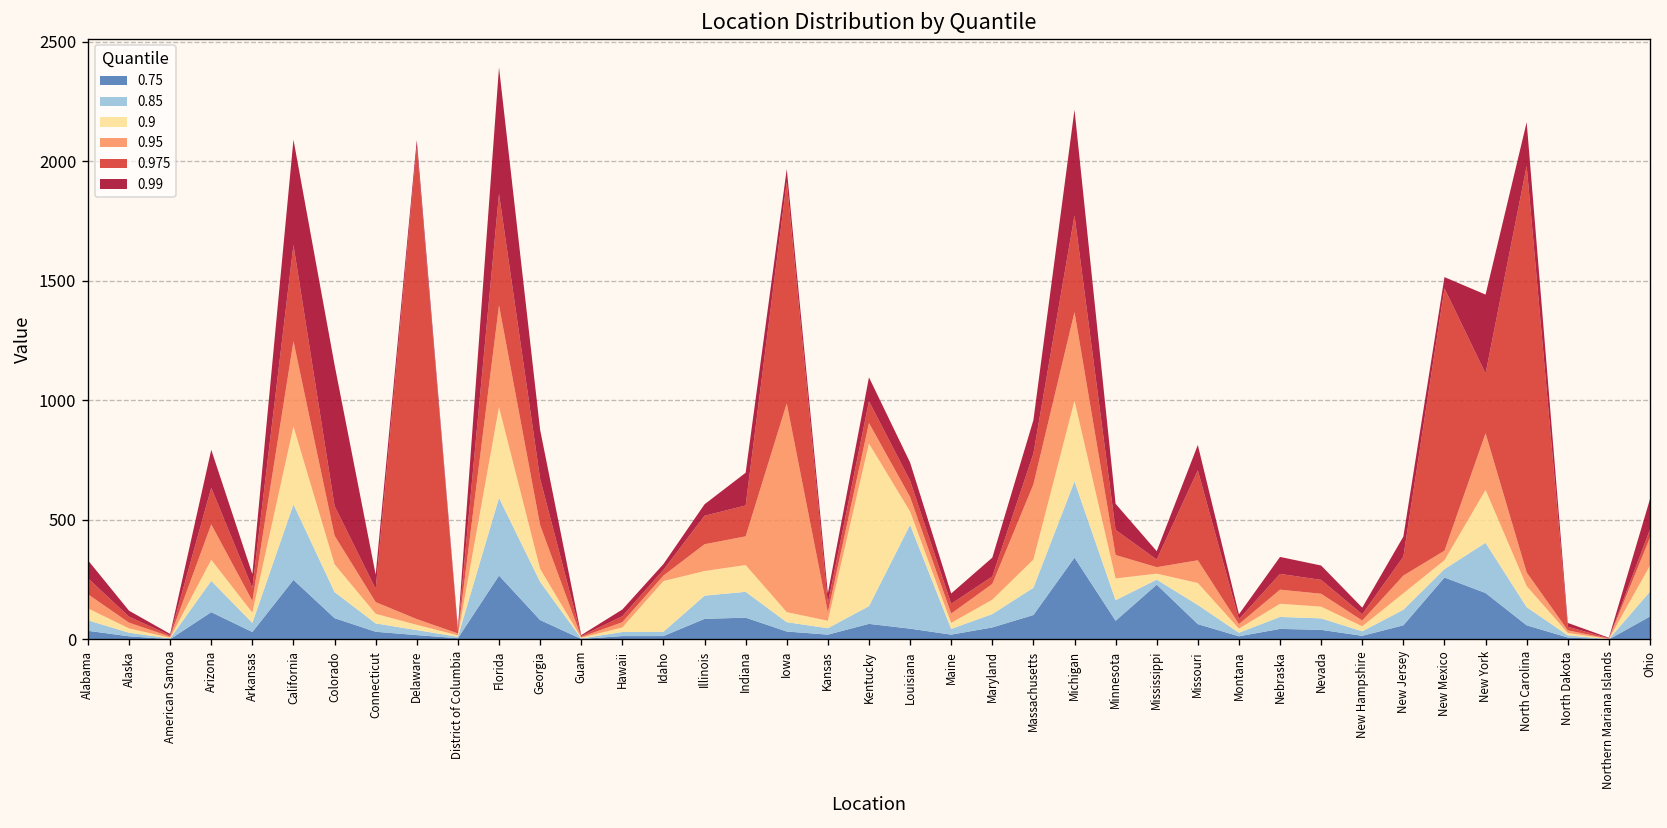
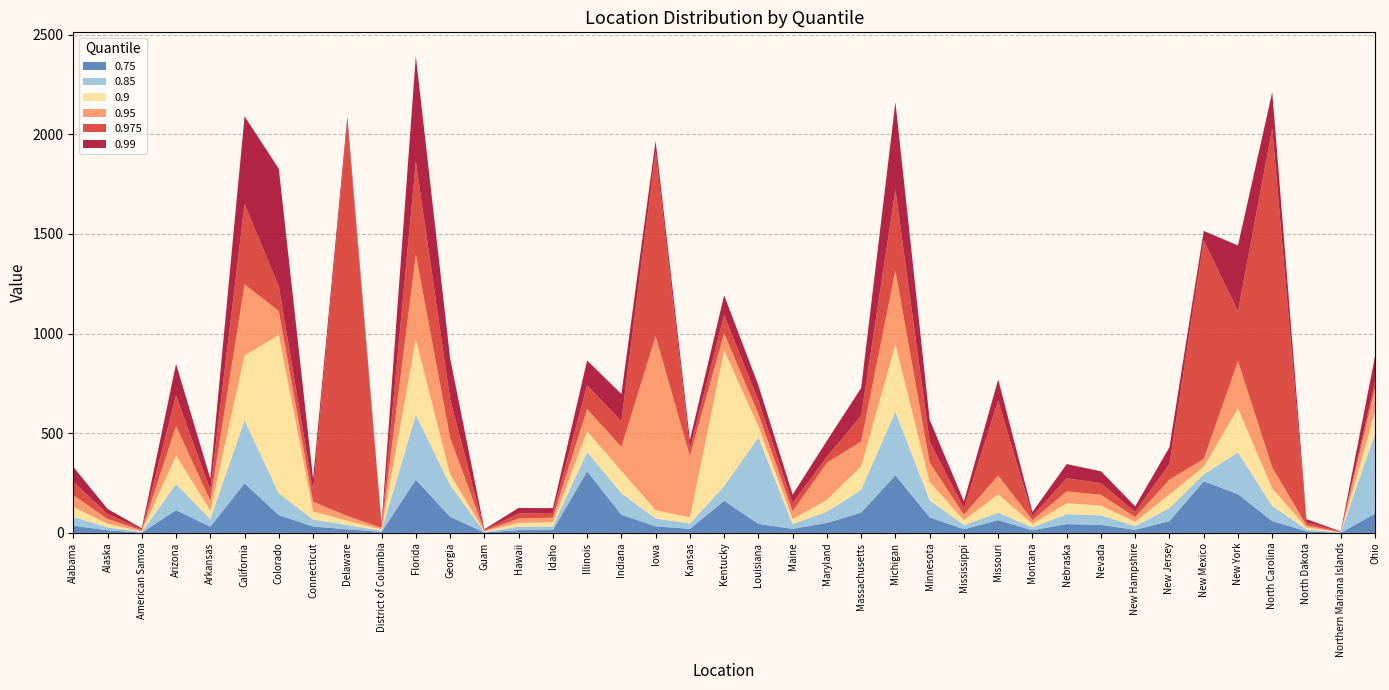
0.9, Arizona: 90 -> 140
0.9, Colorado: 120 -> 800
0.9, Idaho: 210 -> 20
0.75, Illinois: 90 -> 310
0.99, Illinois: 50 -> 130
0.95, Kansas: 40 -> 310
0.75, Kentucky: 70 -> 160
0.95, Maryland: 70 -> 190
0.95, Massachusetts: 310 -> 120
0.75, Michigan: 340 -> 290
0.75, Mississippi: 230 -> 20
0.85, Missouri: 80 -> 40
0.95, North Carolina: 60 -> 110
0.85, Ohio: 100 -> 400
